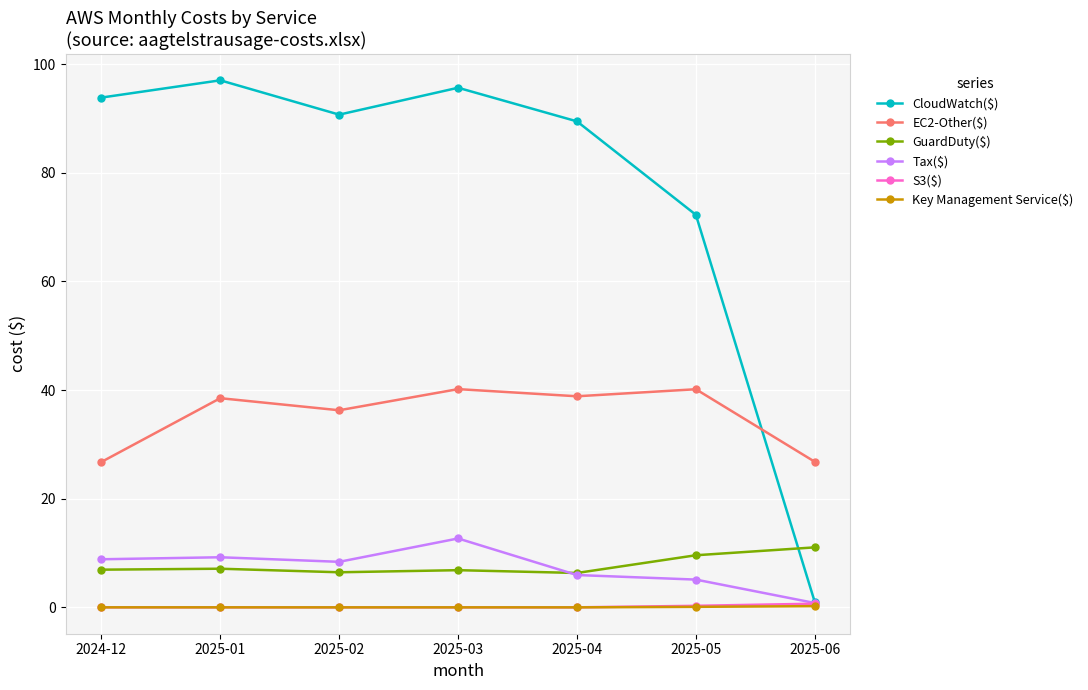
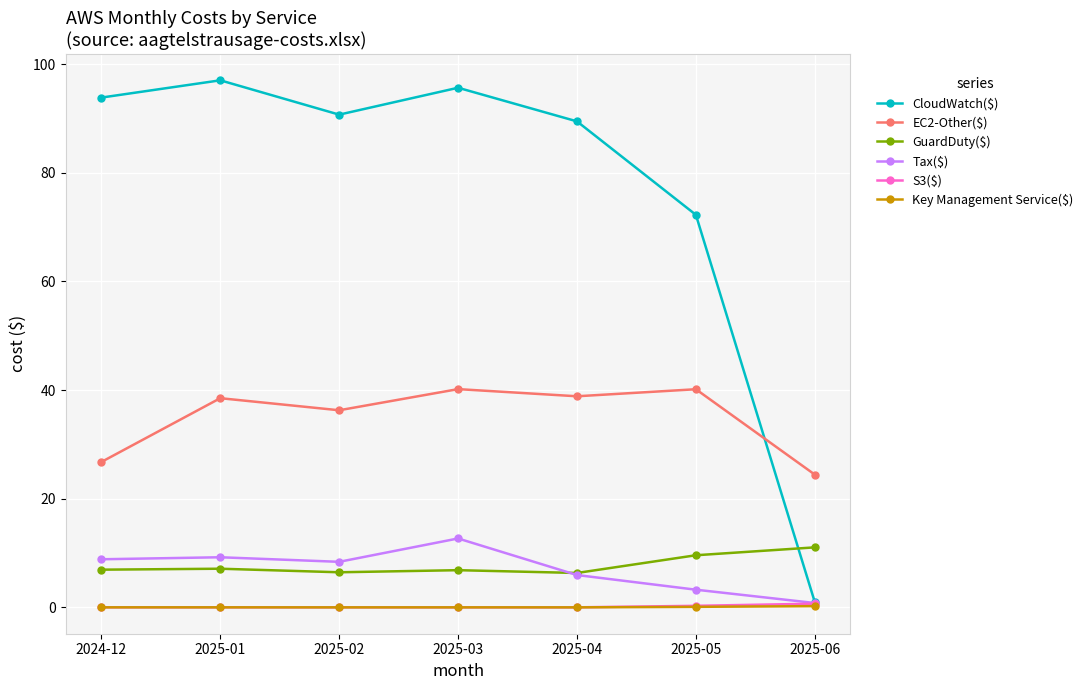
Tax($), 2025-05: 5 -> 3
EC2-Other($), 2025-06: 27 -> 24
